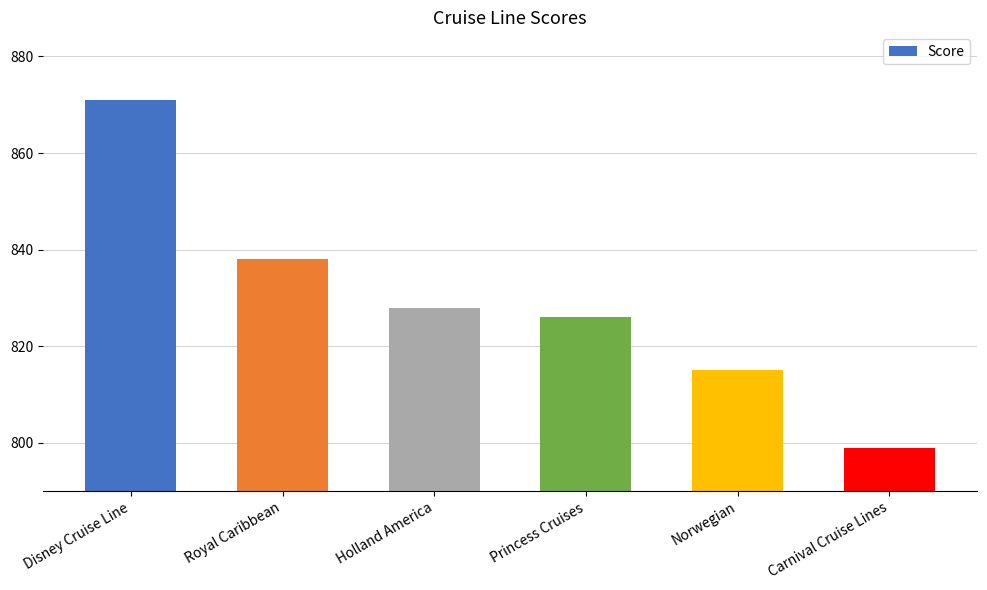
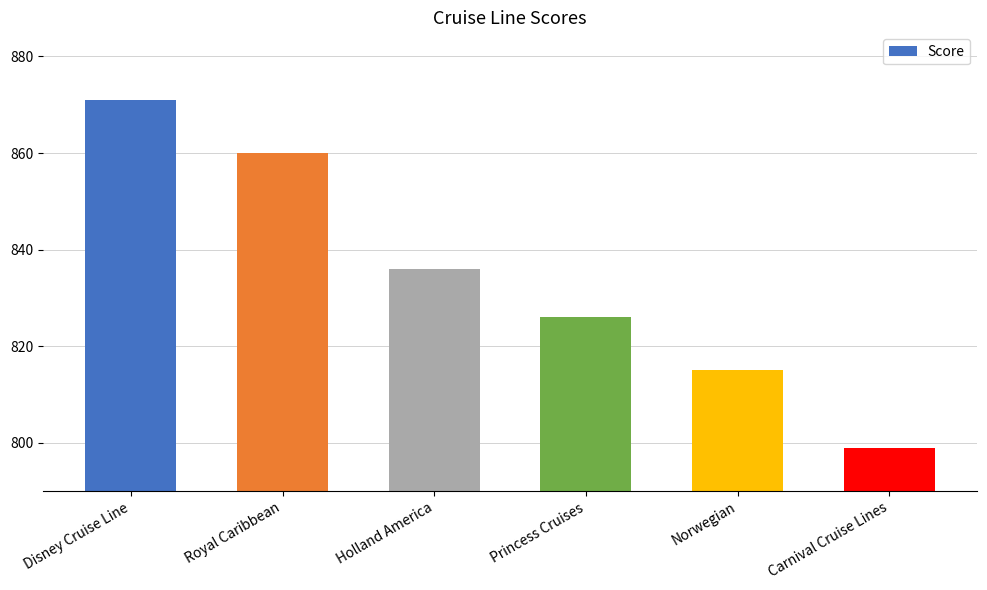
Royal Caribbean: 838 -> 860
Holland America: 828 -> 836
